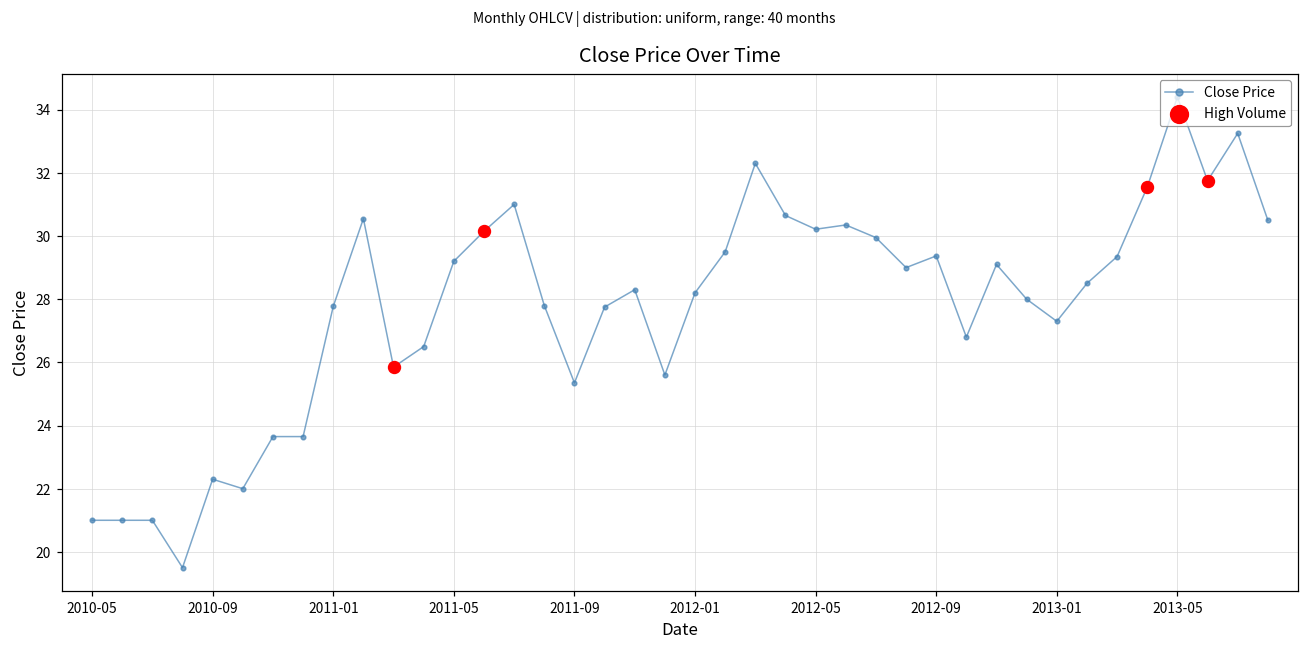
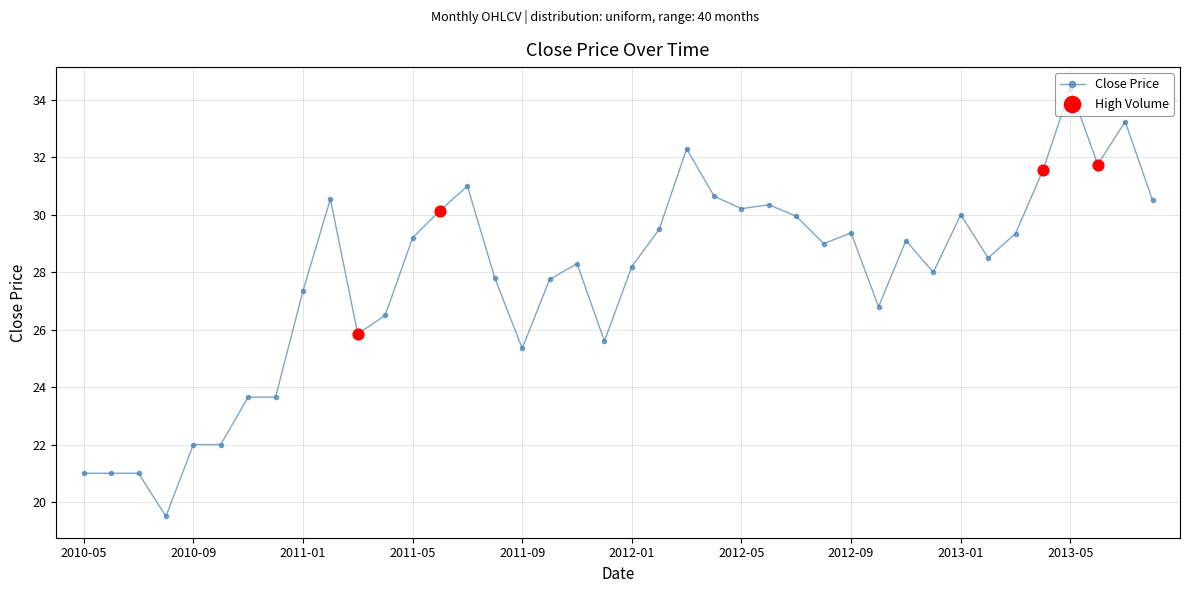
Close Price, 2010-09: 22.3 -> 22.0
Close Price, 2011-01: 27.8 -> 27.4
Close Price, 2013-01: 27.3 -> 30.0
